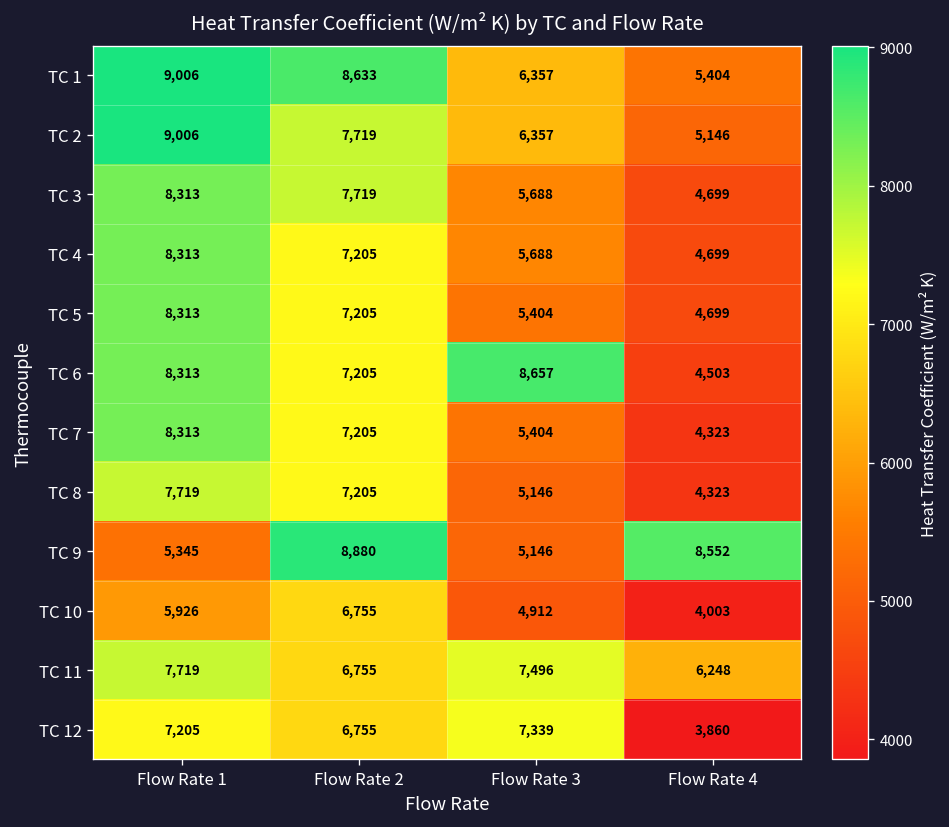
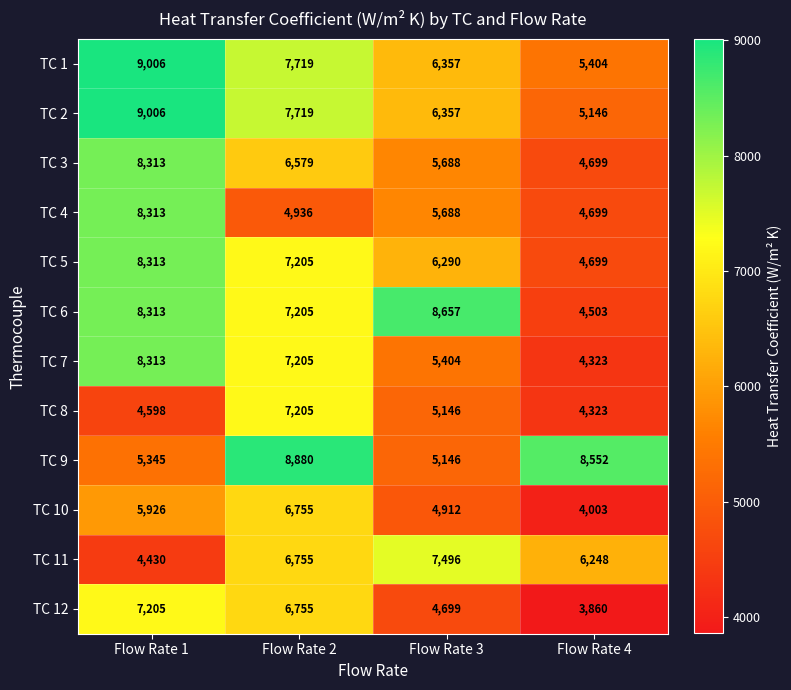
TC 1, Flow Rate 2: 8,633 -> 7,719
TC 3, Flow Rate 2: 7,719 -> 6,579
TC 4, Flow Rate 2: 7,205 -> 4,936
TC 5, Flow Rate 3: 5,404 -> 6,290
TC 8, Flow Rate 1: 7,719 -> 4,598
TC 11, Flow Rate 1: 7,719 -> 4,430
TC 12, Flow Rate 3: 7,339 -> 4,699
